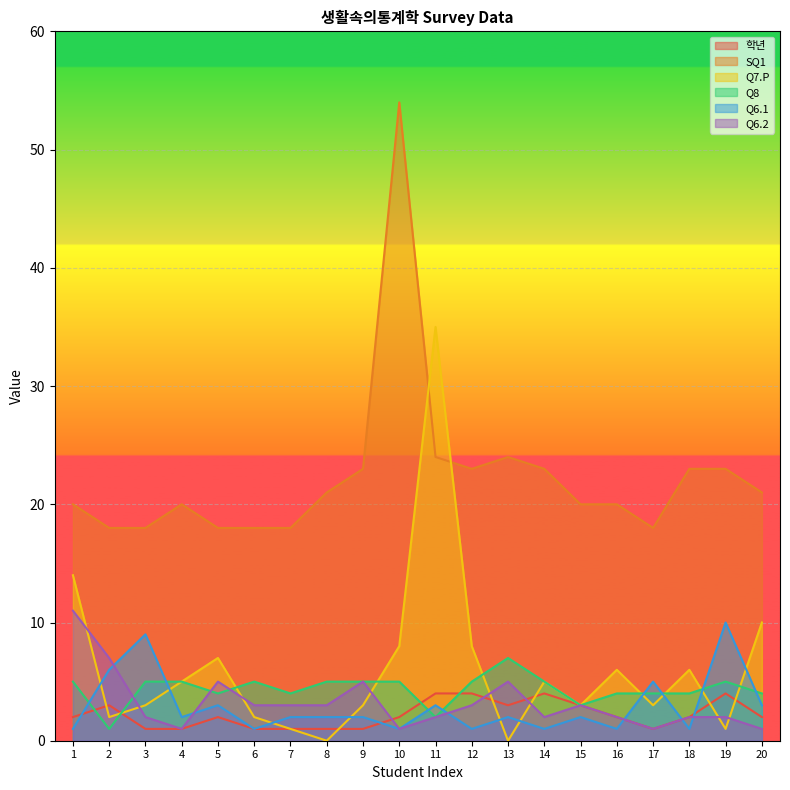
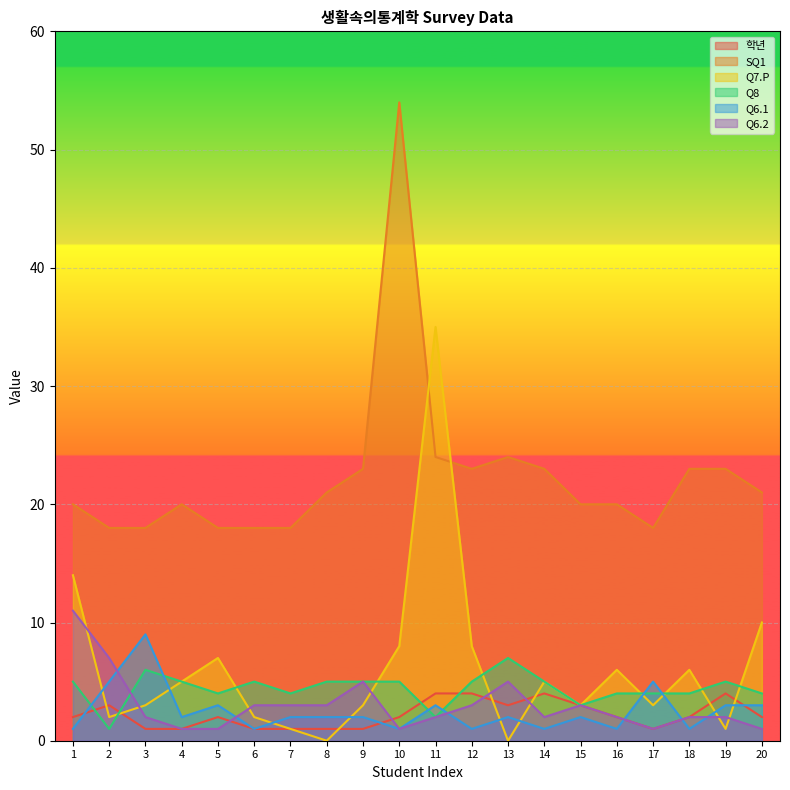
Q6.1, 2: 6 -> 5
Q8, 3: 5 -> 6
Q6.2, 5: 5 -> 1
Q6.1, 19: 10 -> 3
